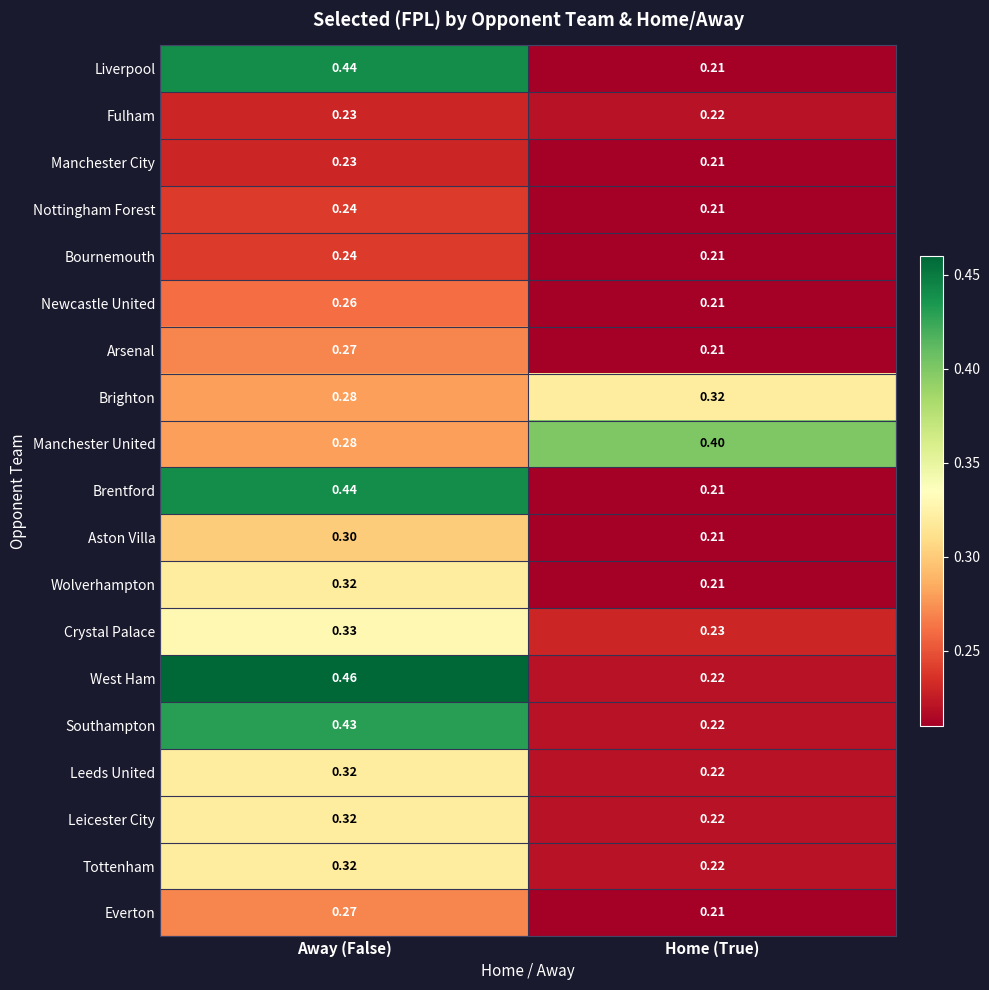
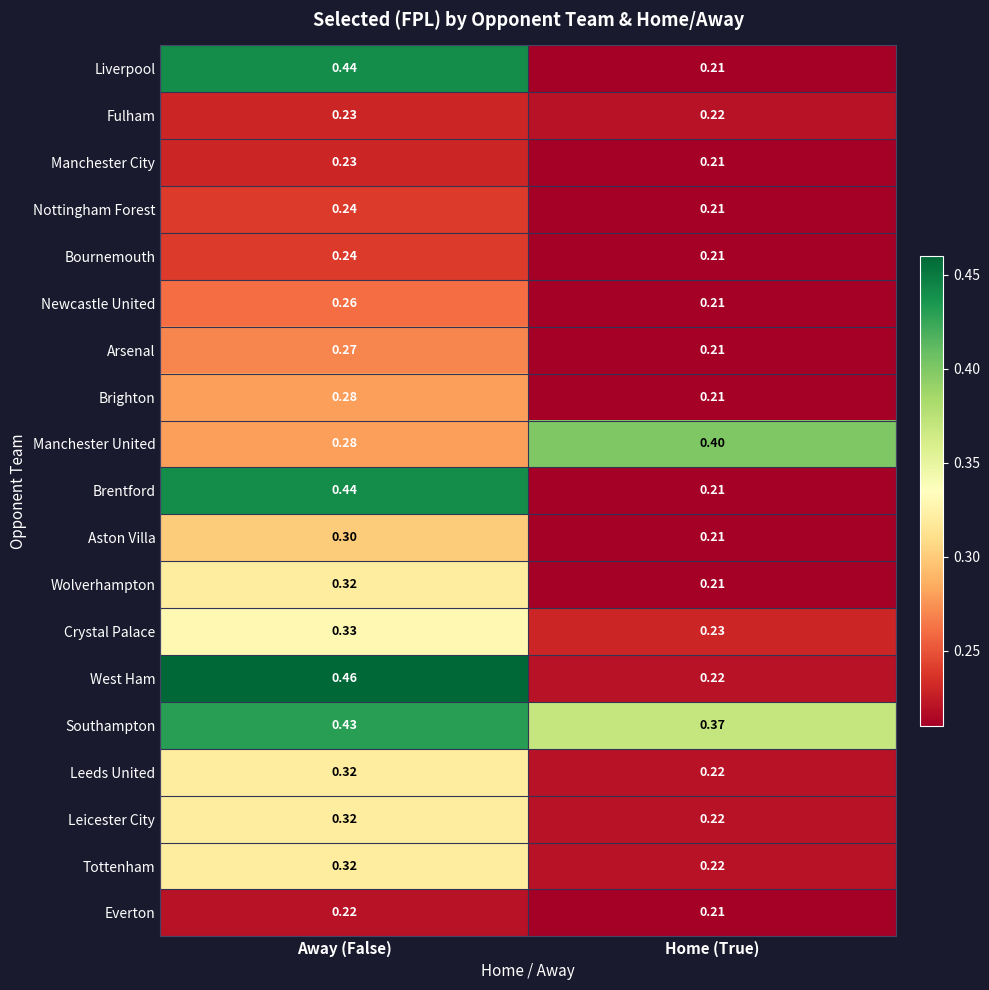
Brighton, Home (True): 0.32 -> 0.21
Southampton, Home (True): 0.22 -> 0.37
Everton, Away (False): 0.27 -> 0.22
